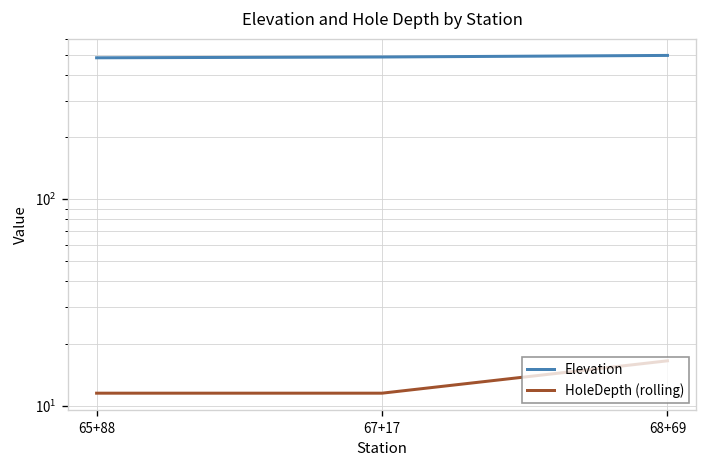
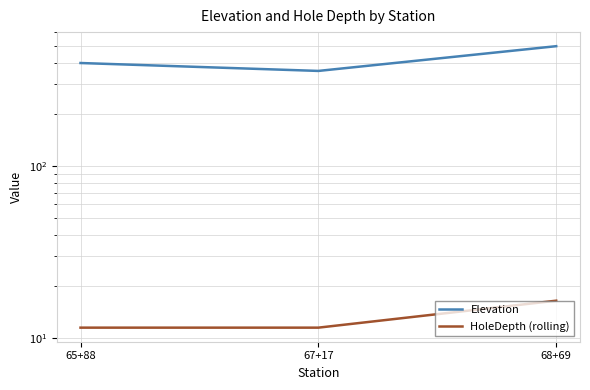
Elevation, 65+88: 480 -> 400
Elevation, 67+17: 490 -> 360
